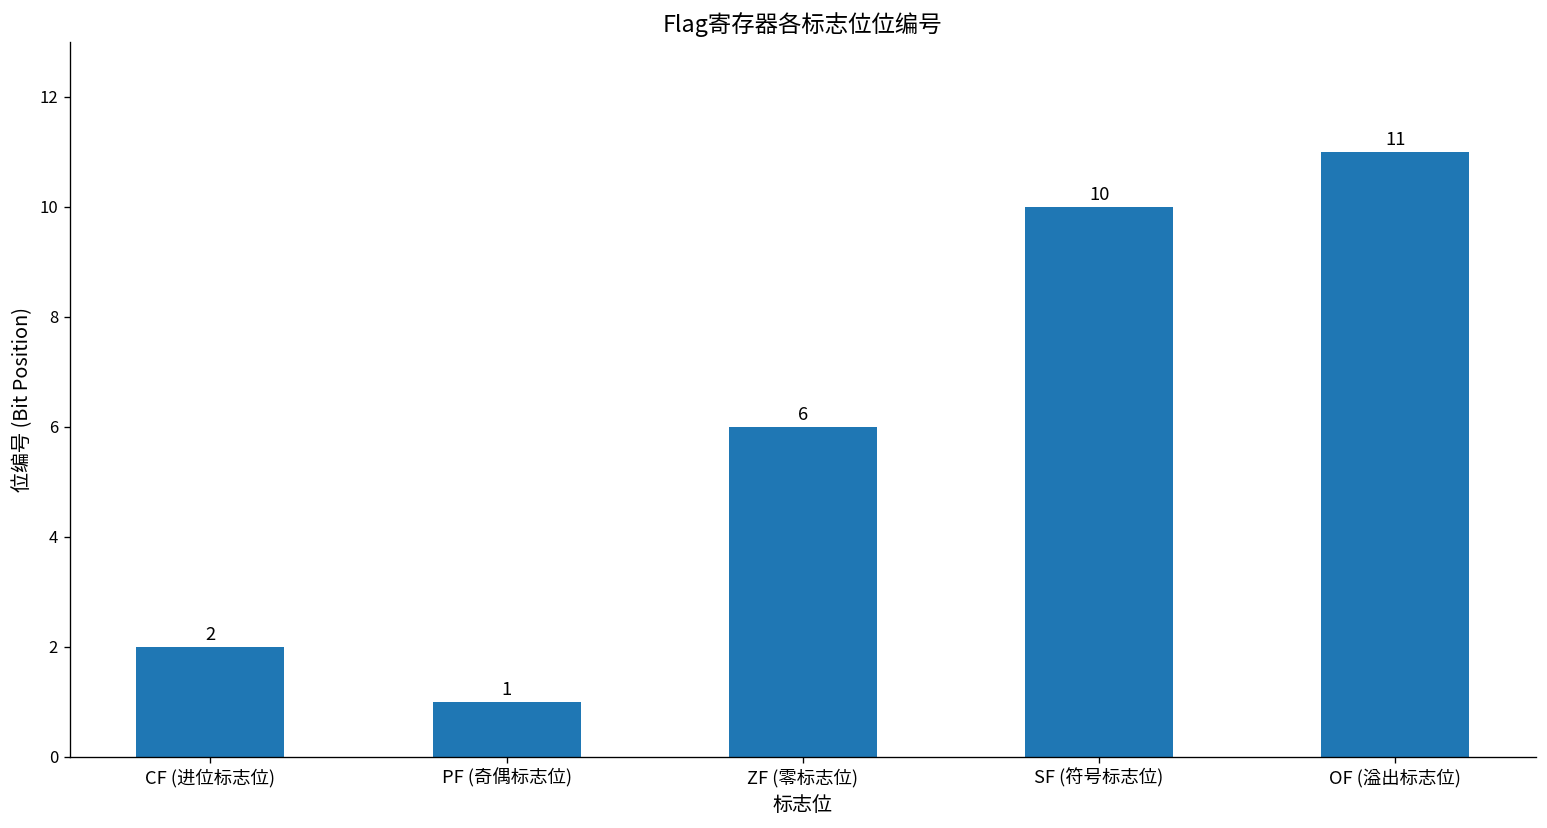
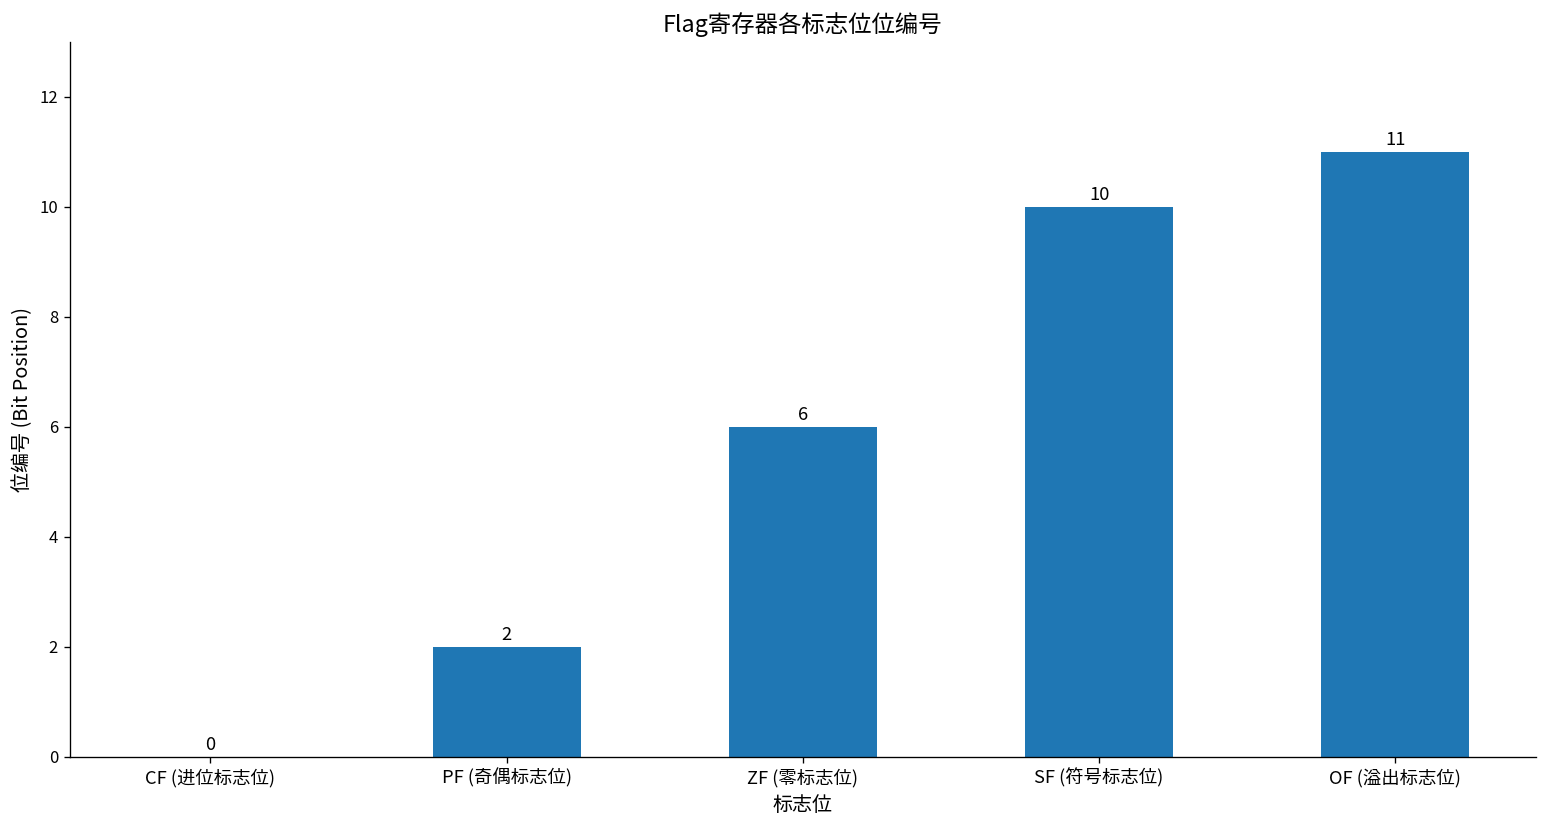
CF (进位标志位): 2 -> 0
PF (奇偶标志位): 1 -> 2
